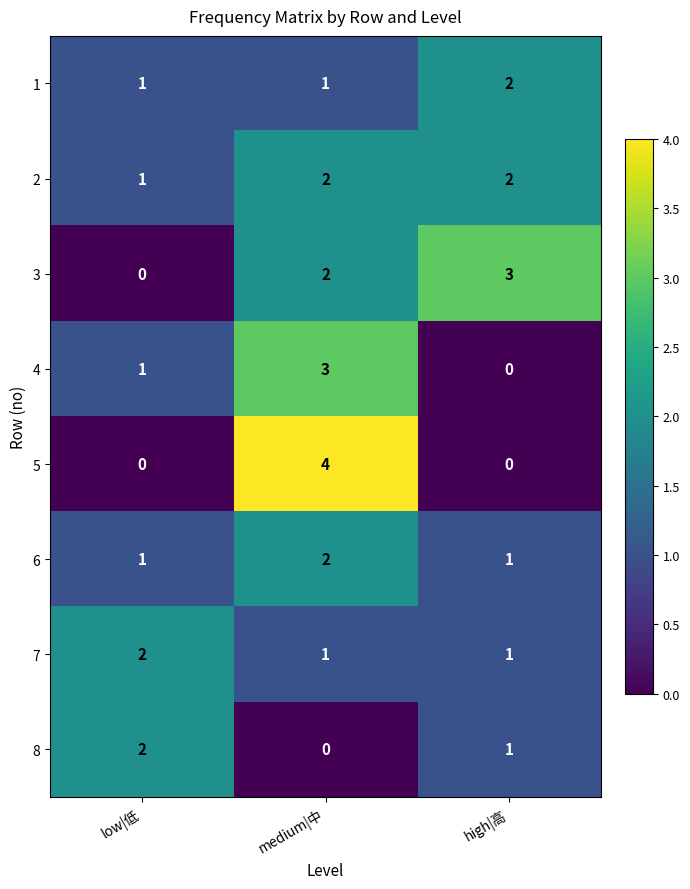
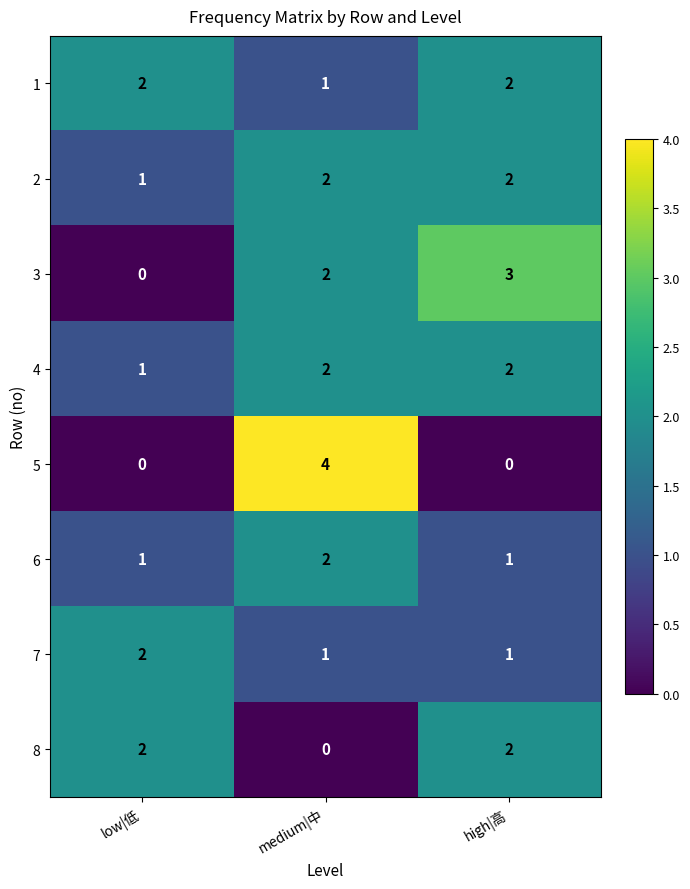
1, low|低: 1 -> 2
4, medium|中: 3 -> 2
4, high|高: 0 -> 2
8, high|高: 1 -> 2
